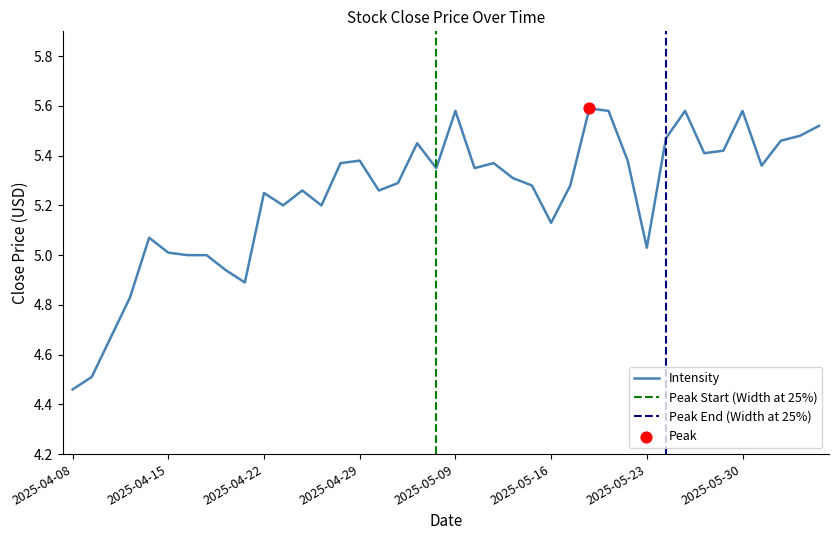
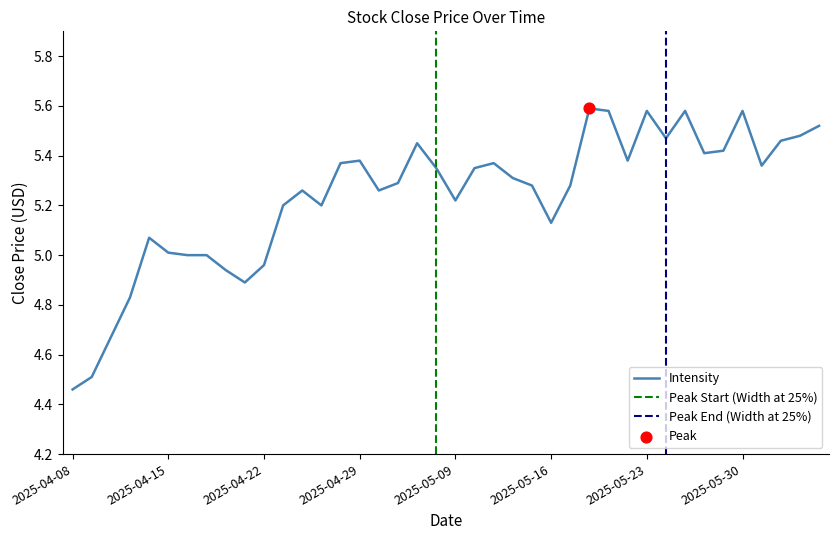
Intensity, 2025-04-22: 5.25 -> 4.96
Intensity, 2025-05-09: 5.58 -> 5.22
Intensity, 2025-05-23: 5.03 -> 5.58
